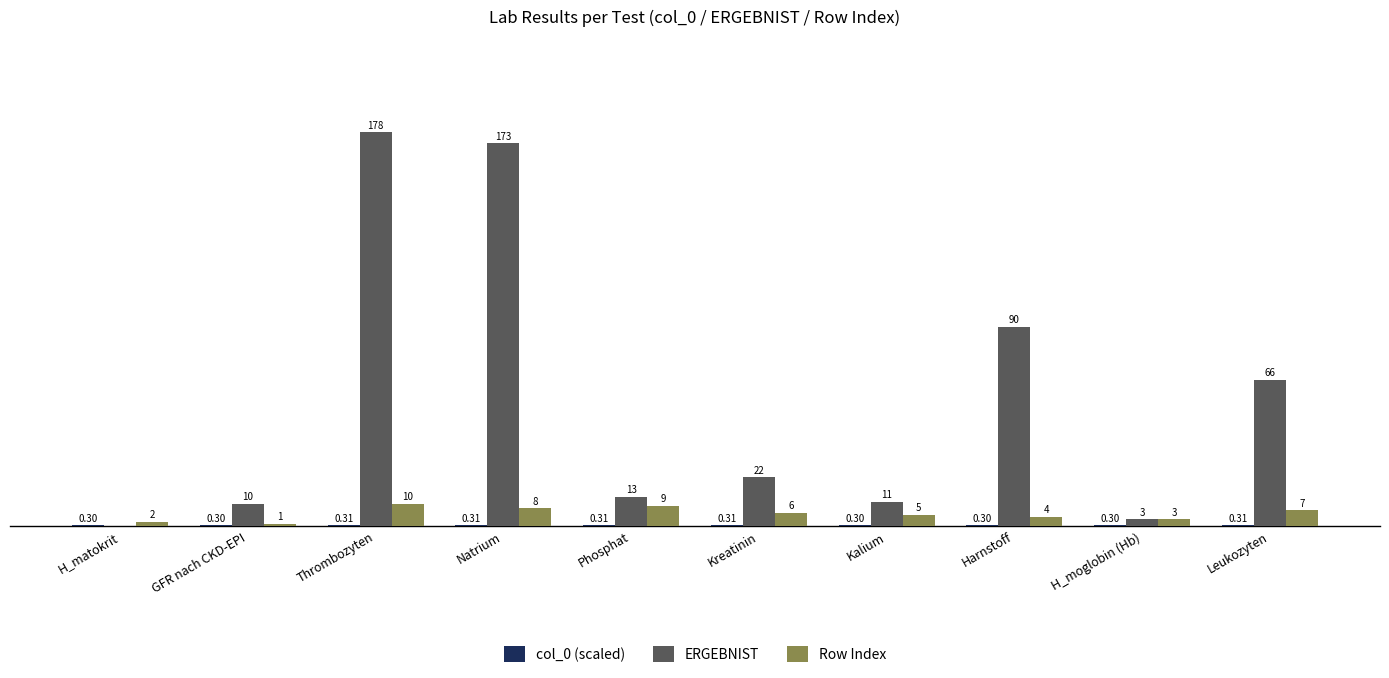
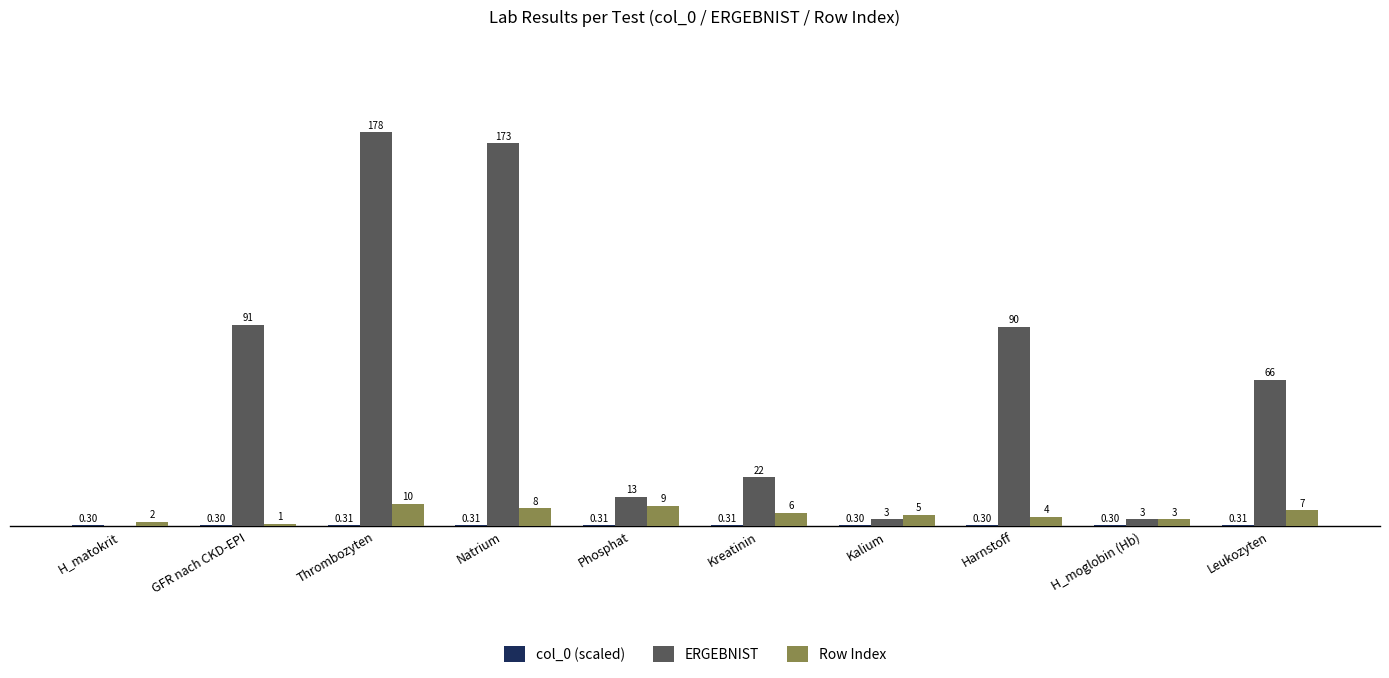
ERGEBNIST, GFR nach CKD-EPI: 10 -> 91
ERGEBNIST, Kalium: 11 -> 3
